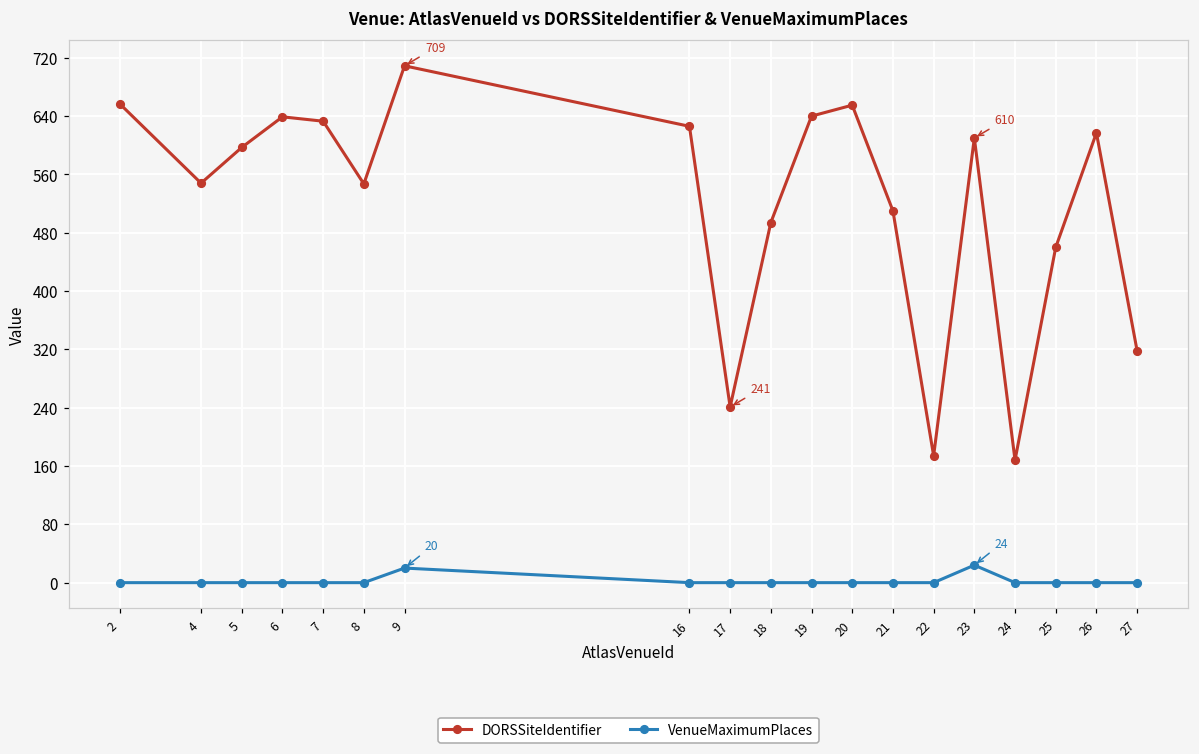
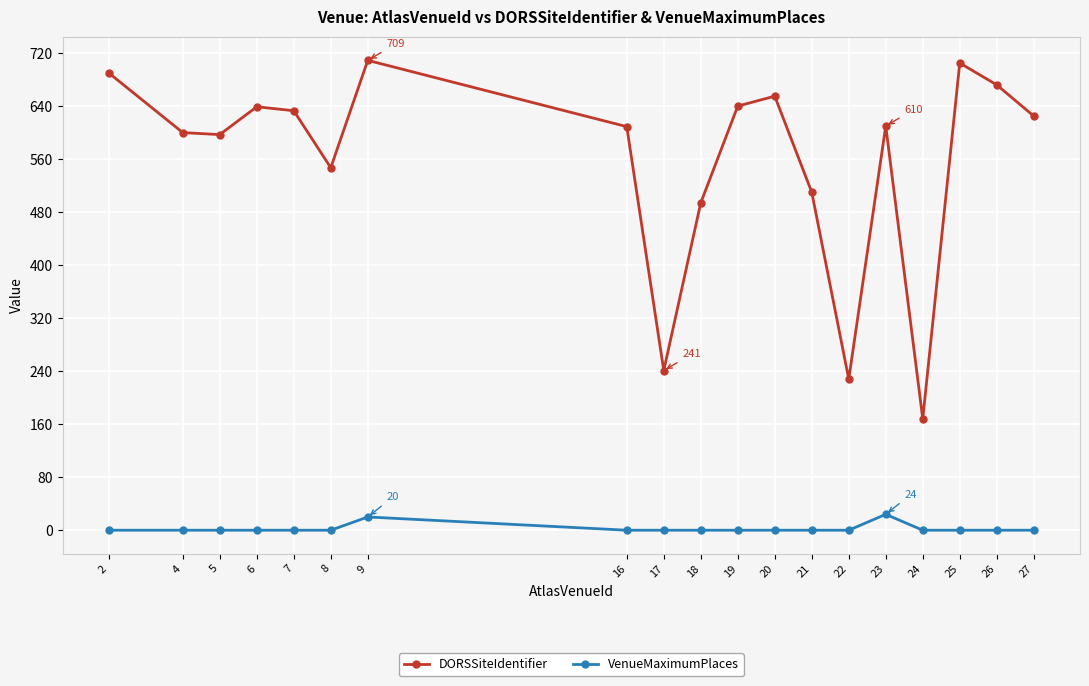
DORSSiteIdentifier, 2: 660 -> 690
DORSSiteIdentifier, 4: 550 -> 600
DORSSiteIdentifier, 16: 630 -> 610
DORSSiteIdentifier, 22: 170 -> 230
DORSSiteIdentifier, 25: 460 -> 710
DORSSiteIdentifier, 26: 620 -> 670
DORSSiteIdentifier, 27: 320 -> 630
